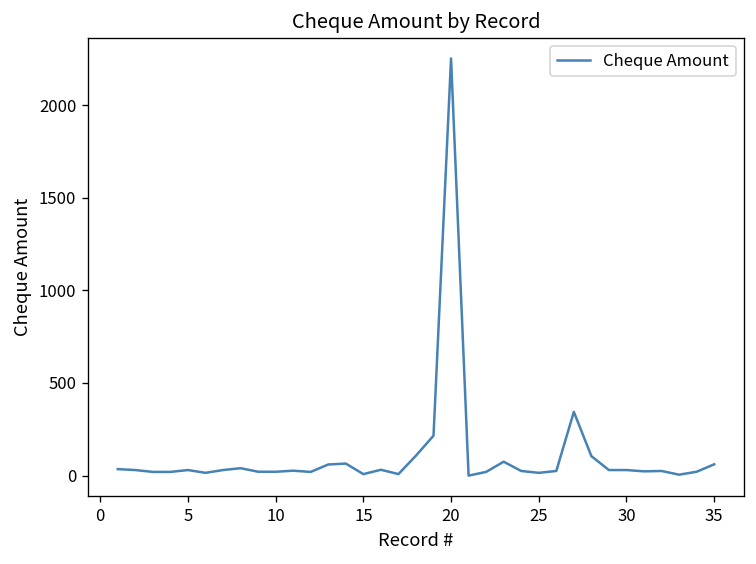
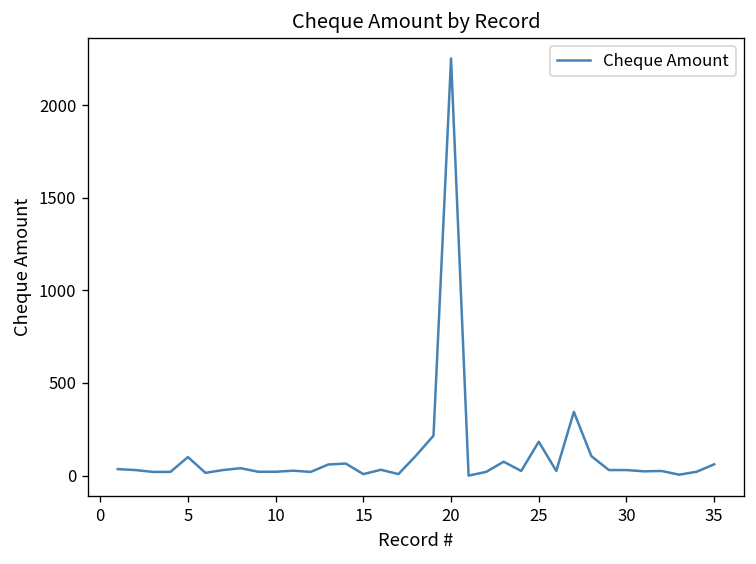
5: 30 -> 100
25: 20 -> 180
